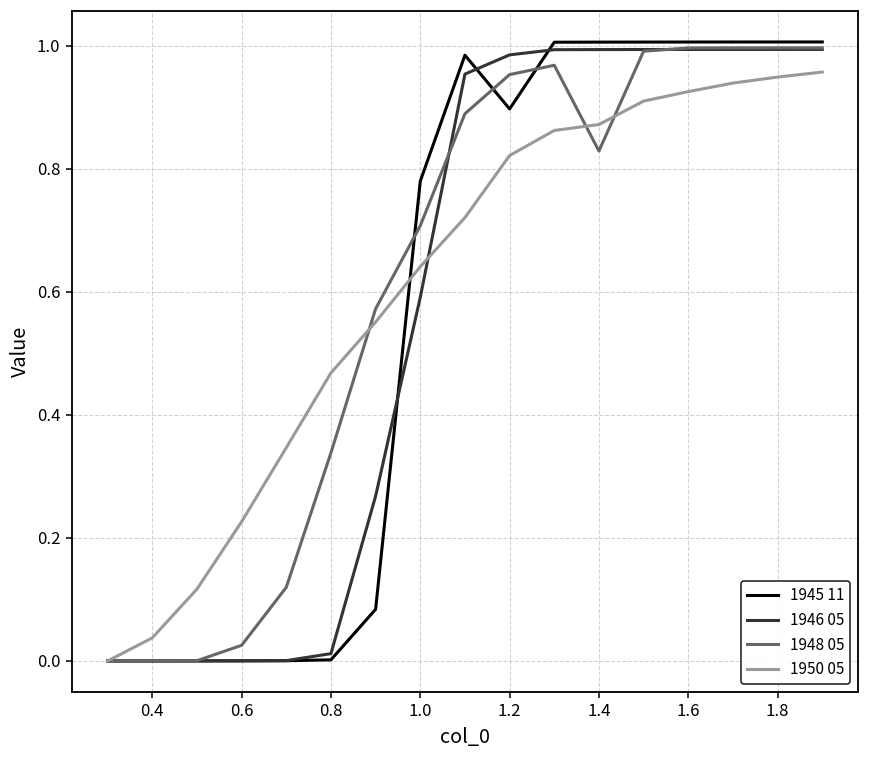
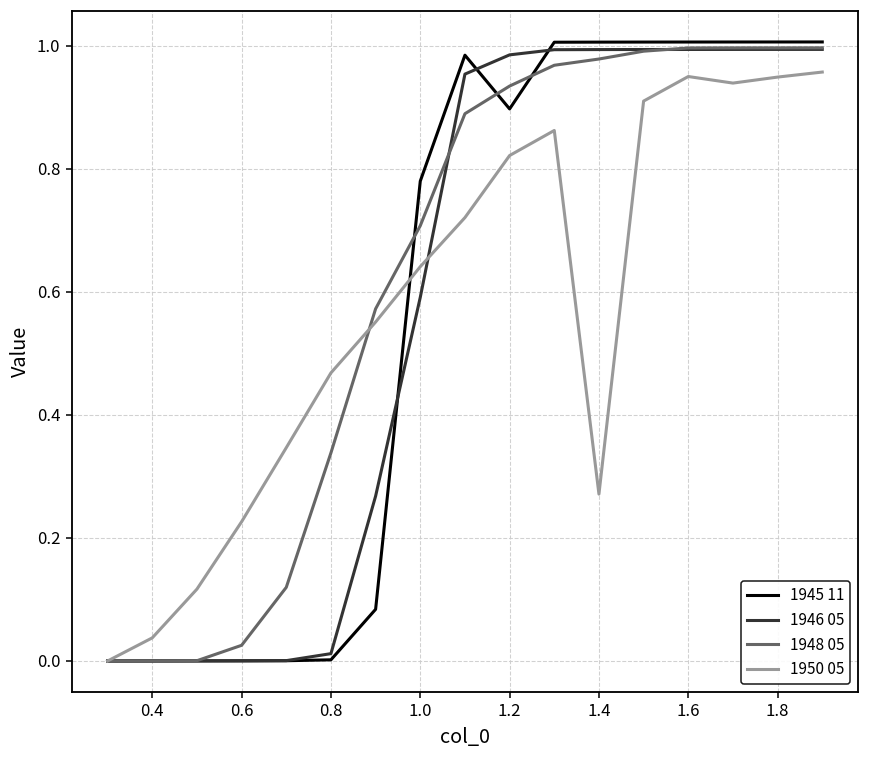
1948 05, 1.2: 0.95 -> 0.93
1948 05, 1.4: 0.83 -> 0.98
1950 05, 1.4: 0.87 -> 0.27
1950 05, 1.6: 0.93 -> 0.95
